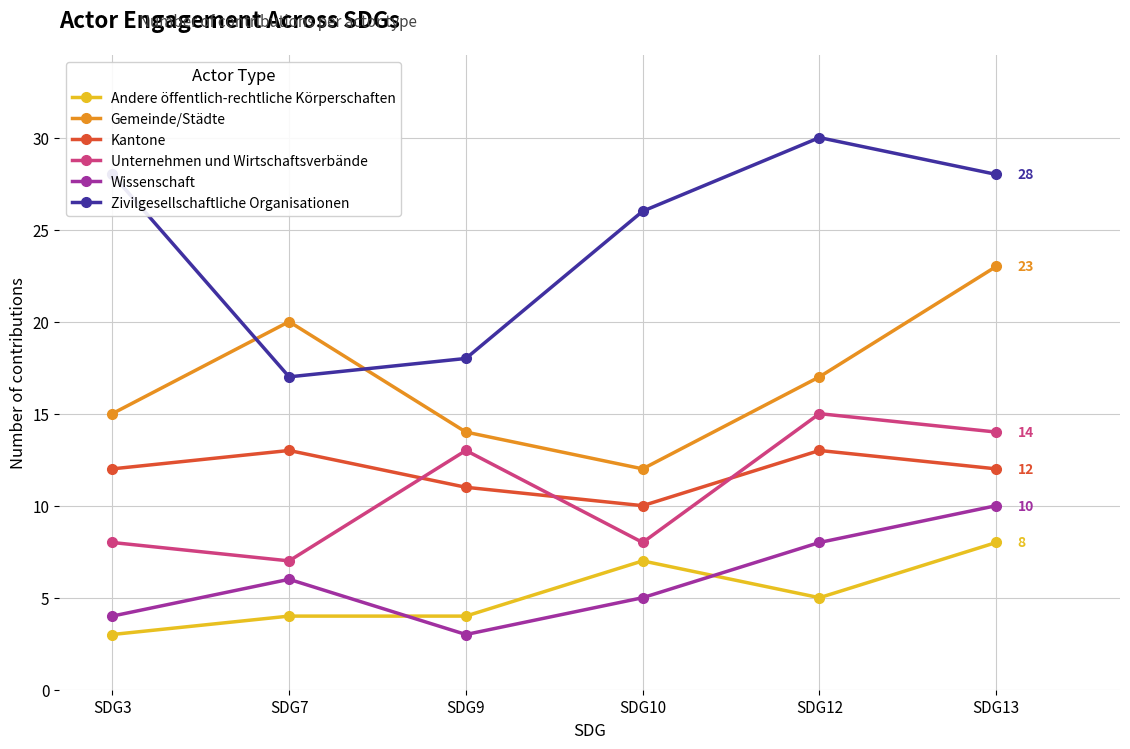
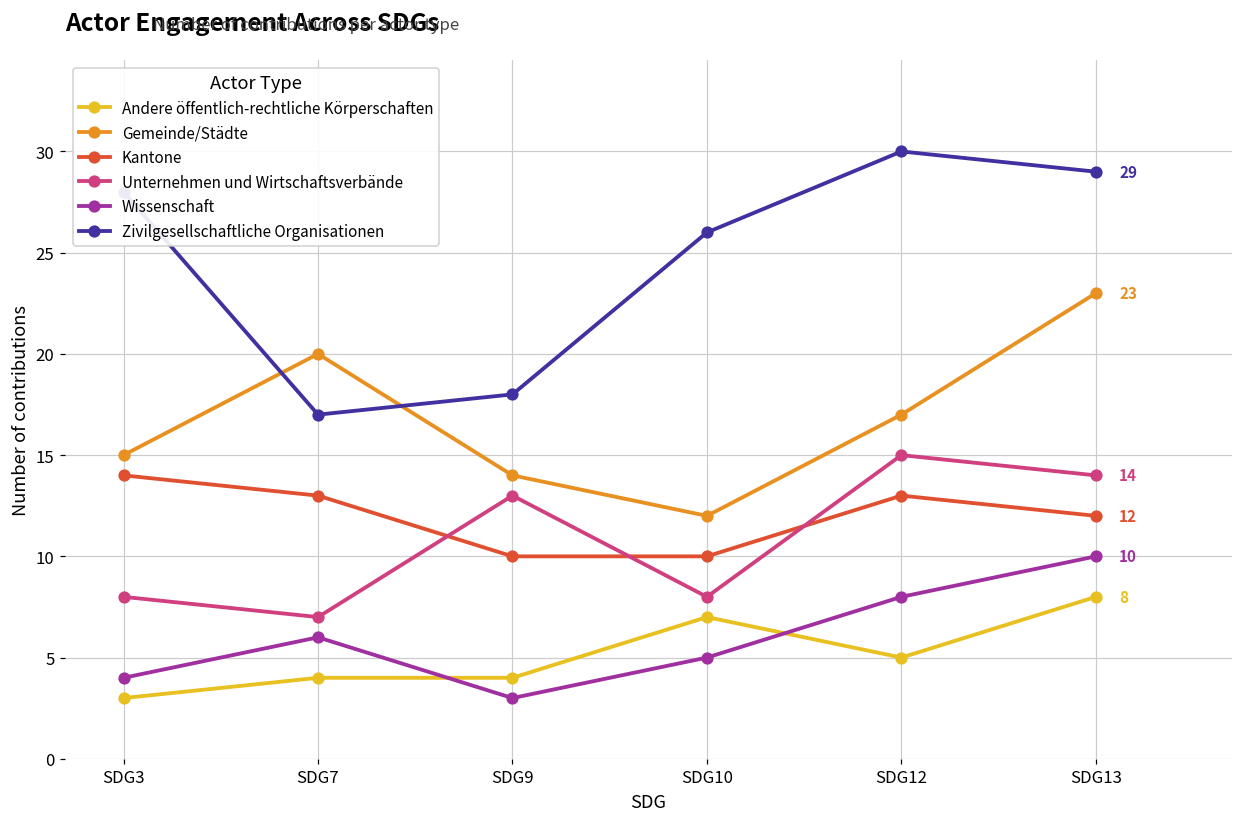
Kantone, SDG3: 12 -> 14
Kantone, SDG9: 11 -> 10
Zivilgesellschaftliche Organisationen, SDG13: 28 -> 29
